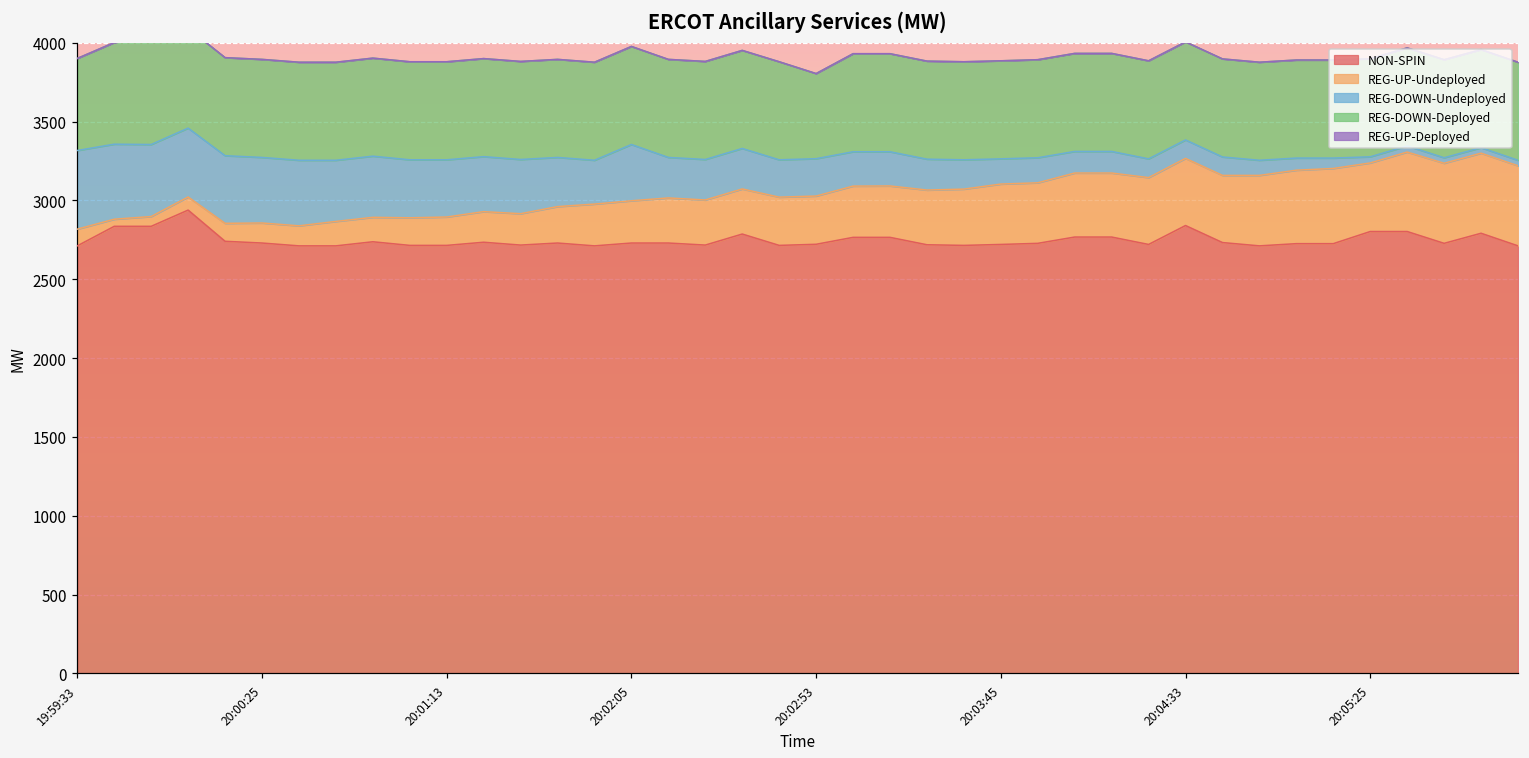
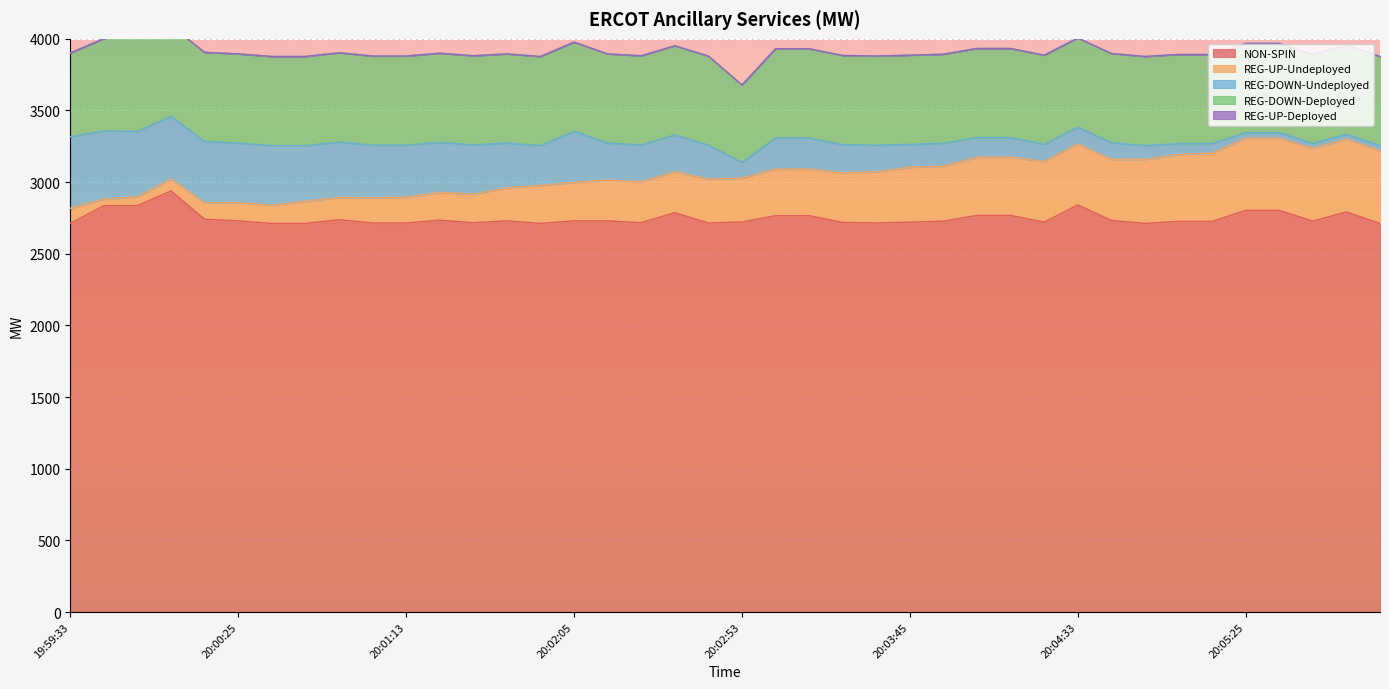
REG-DOWN-Undeployed, 20:02:53: 240 -> 110
REG-UP-Undeployed, 20:05:25: 440 -> 500
